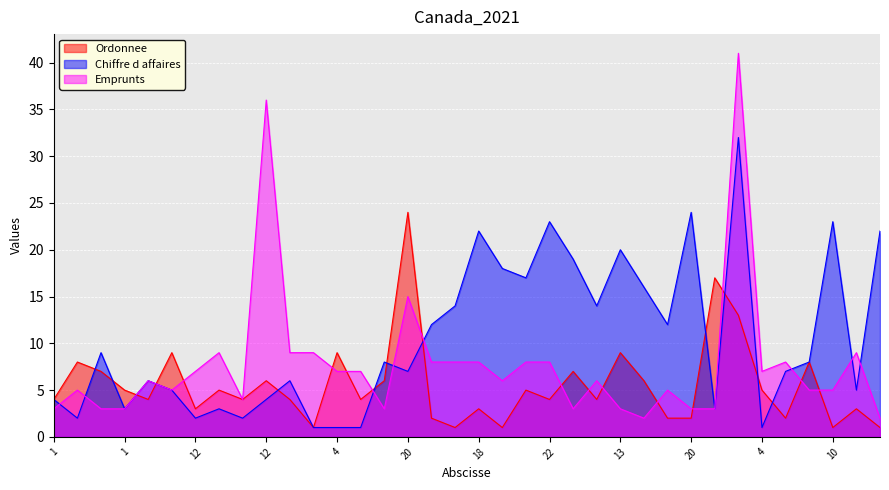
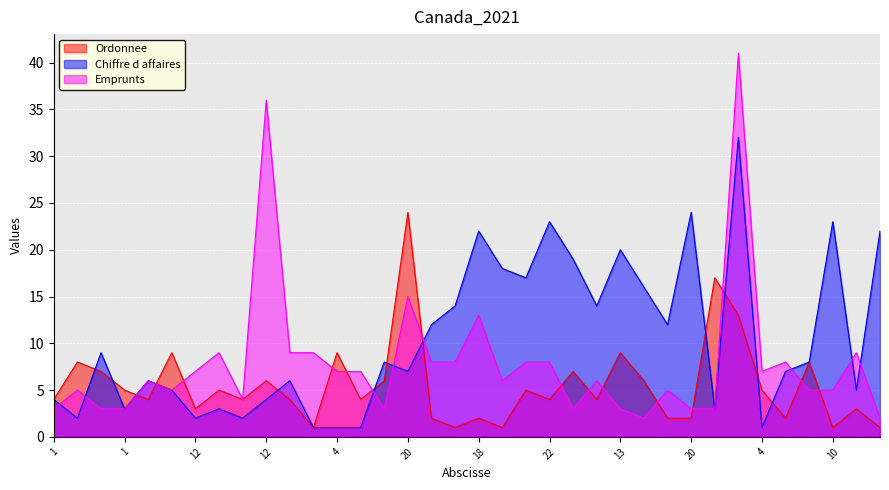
Ordonnee, 18: 3 -> 2
Emprunts, 18: 8 -> 13
